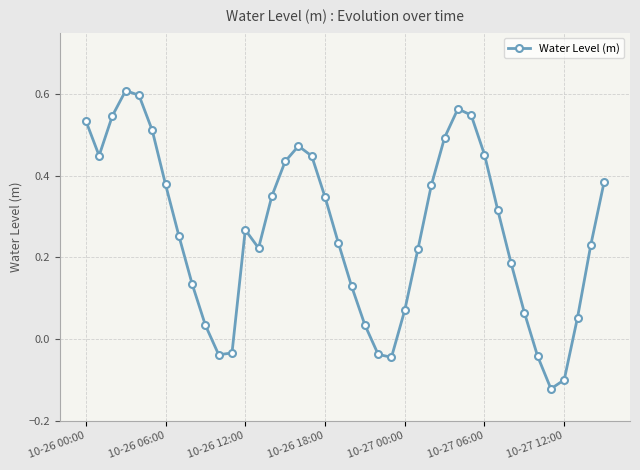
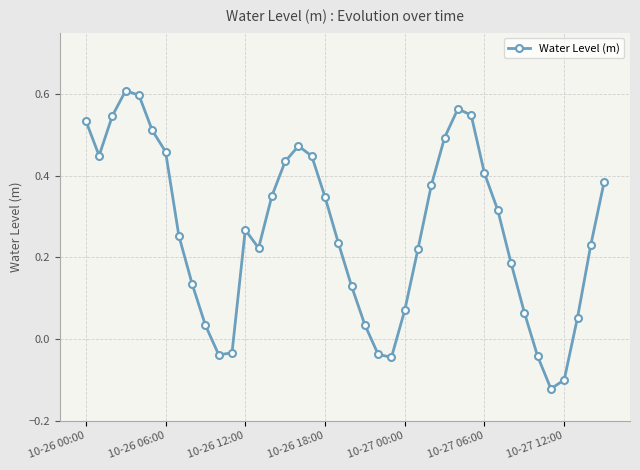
10-26 06:00: 0.38 -> 0.46
10-27 06:00: 0.45 -> 0.41
